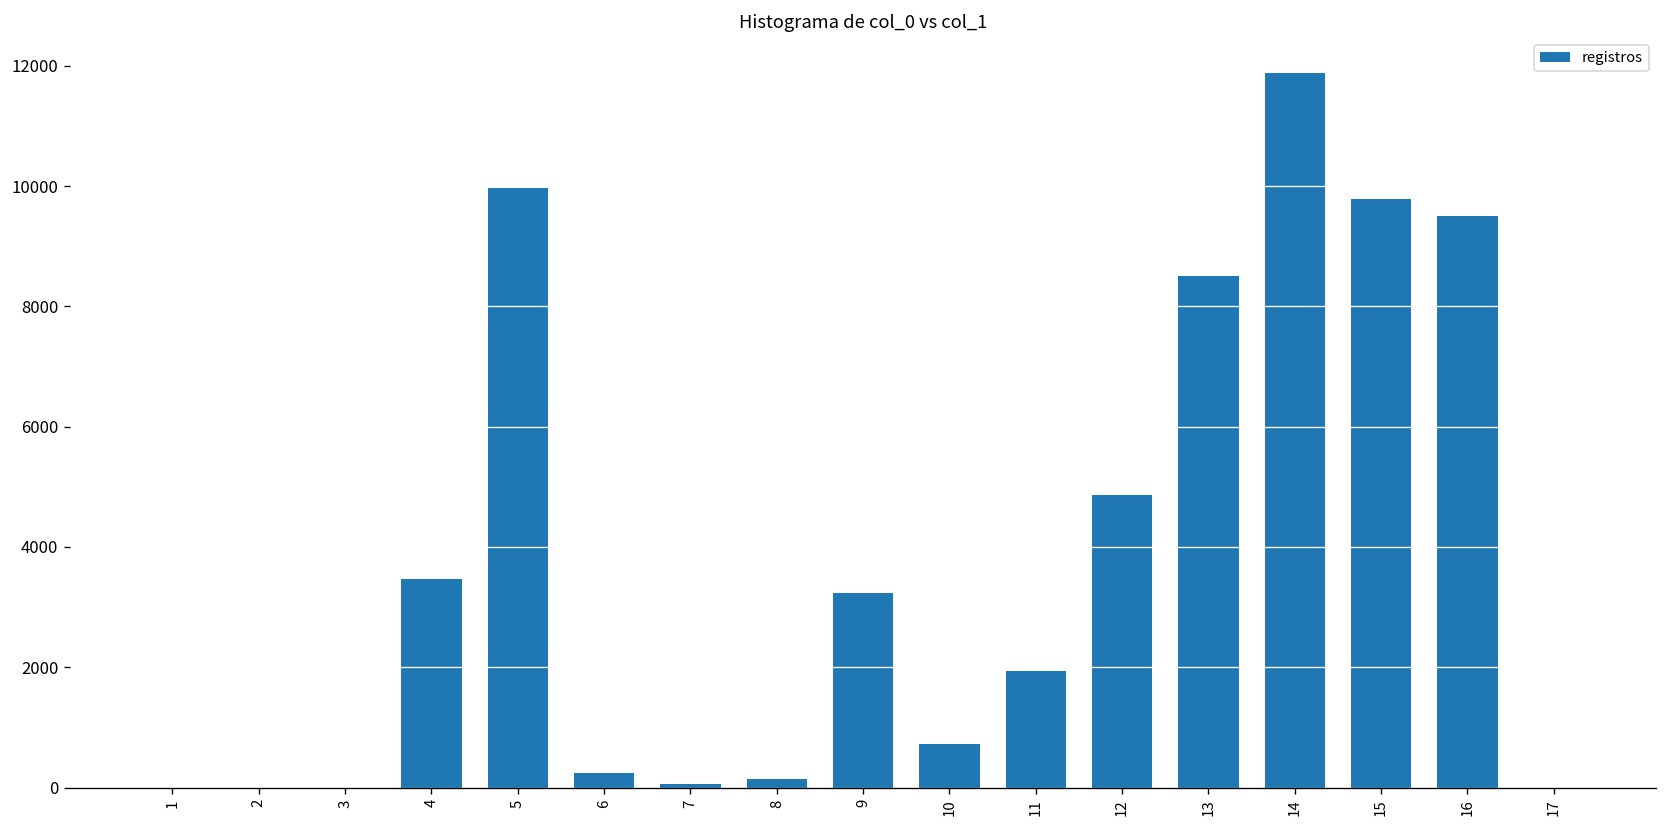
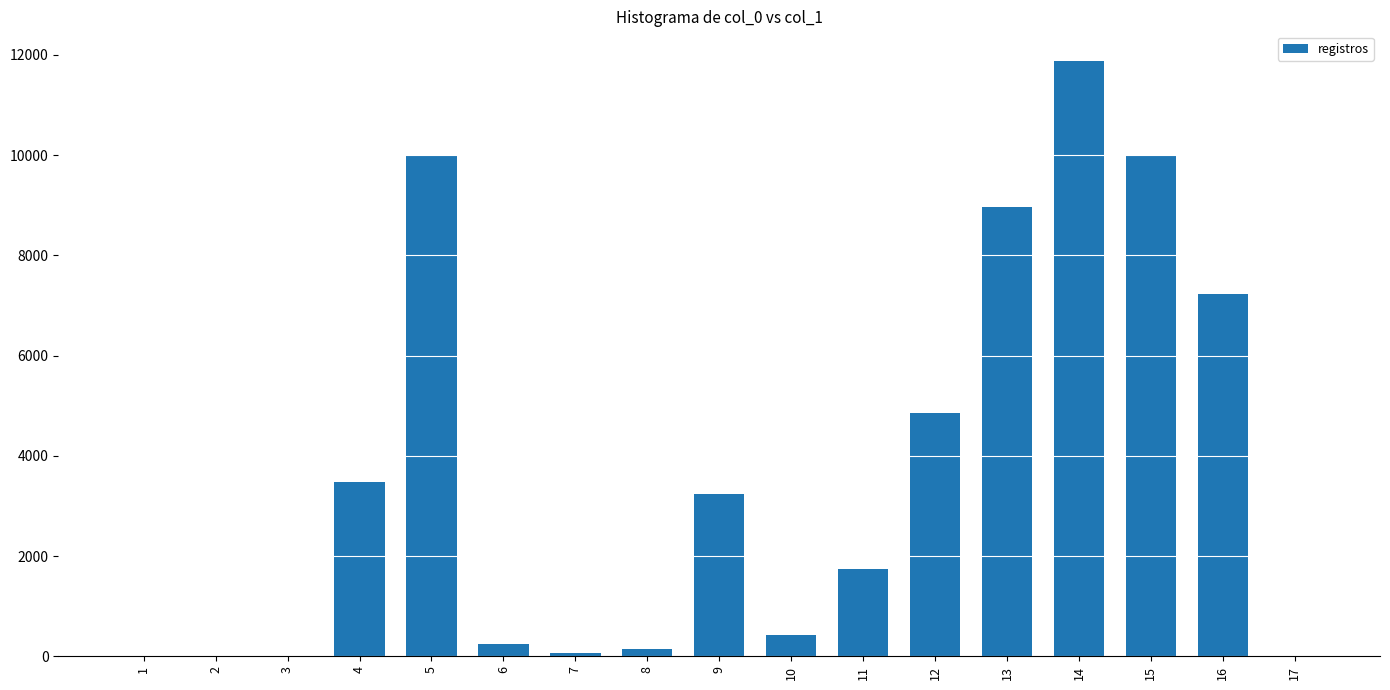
10: 700 -> 400
11: 1900 -> 1700
13: 8500 -> 9000
15: 9800 -> 10000
16: 9500 -> 7200
